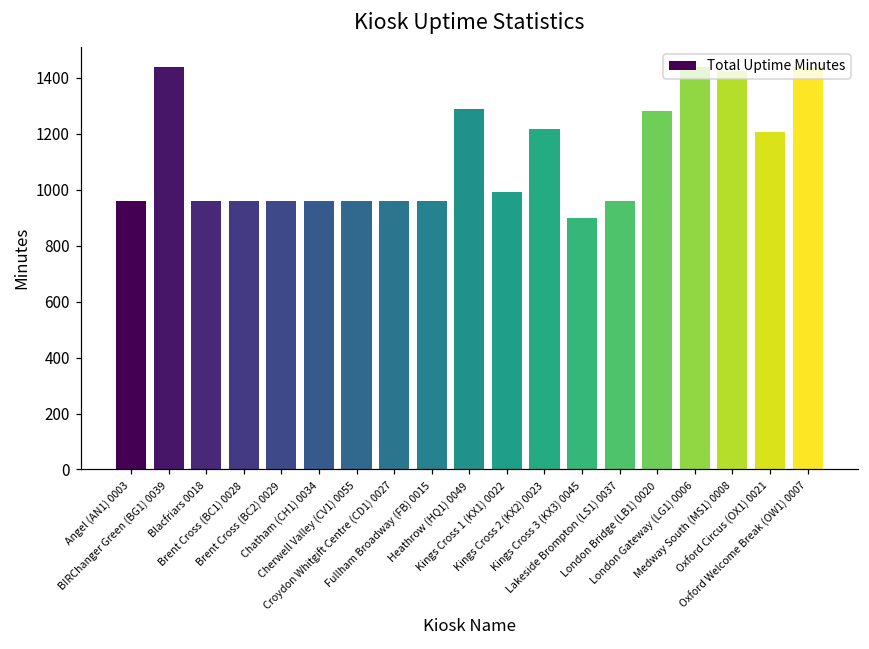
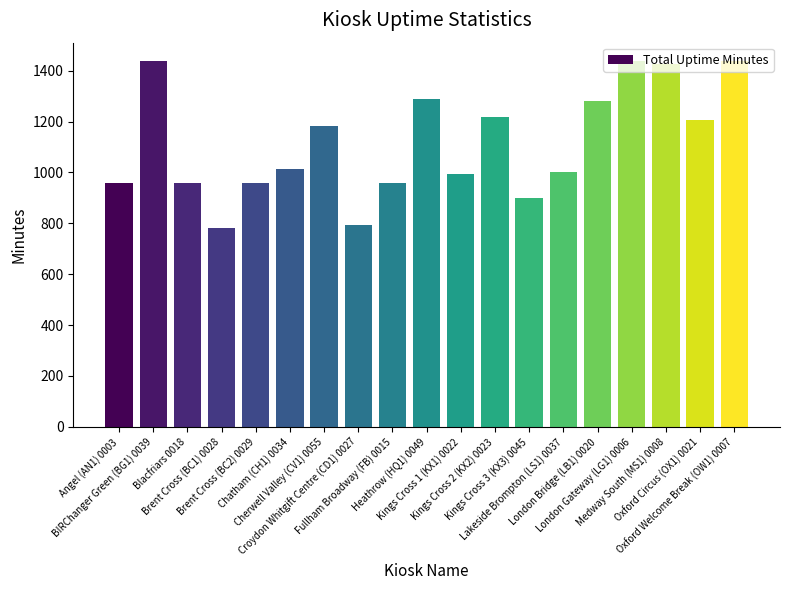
Brent Cross (BC1) 0028: 960 -> 780
Chatham (CH1) 0034: 960 -> 1010
Cherwell Valley (CV1) 0055: 960 -> 1180
Croydon Whitgift Centre (CD1) 0027: 960 -> 790
Lakeside Brompton (LS1) 0037: 960 -> 1000
